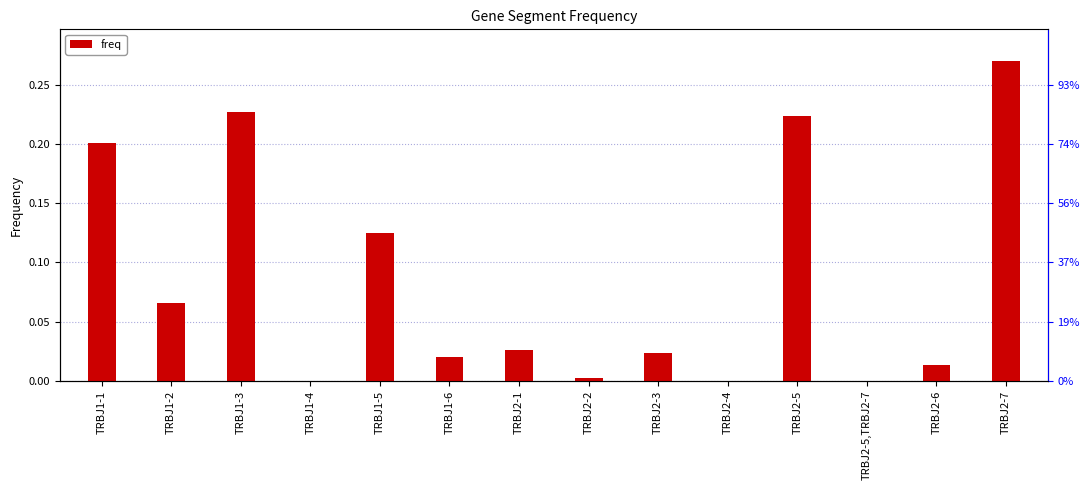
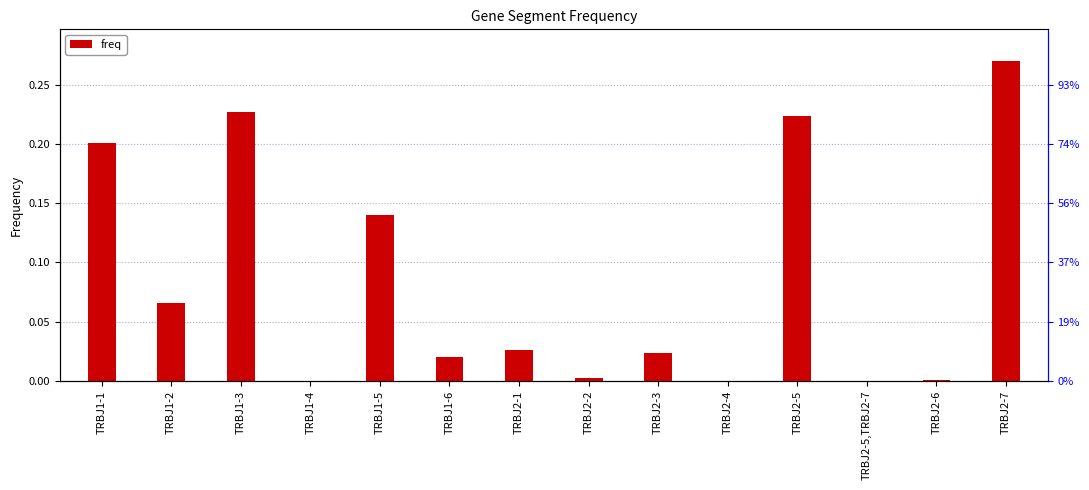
TRBJ1-5: 0.125 -> 0.140
TRBJ2-6: 0.014 -> 0.000
